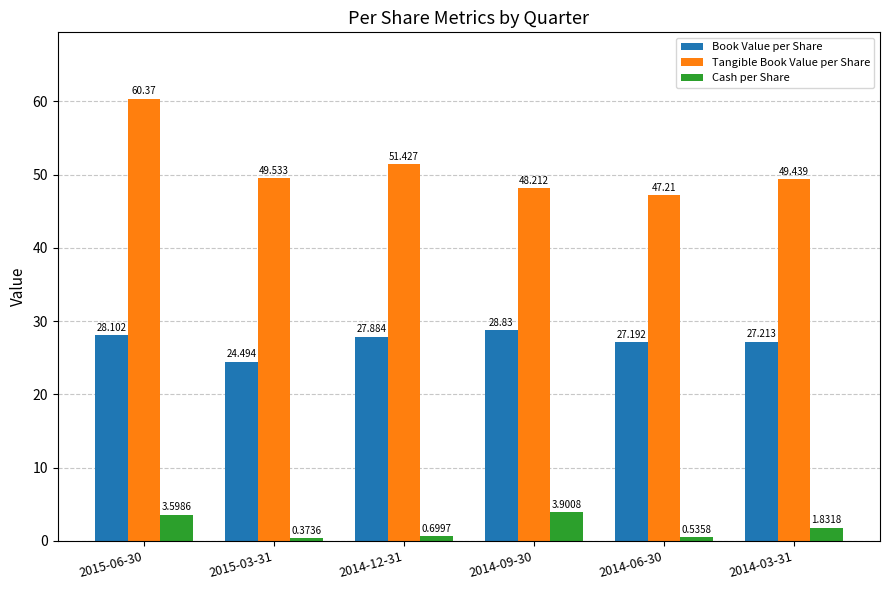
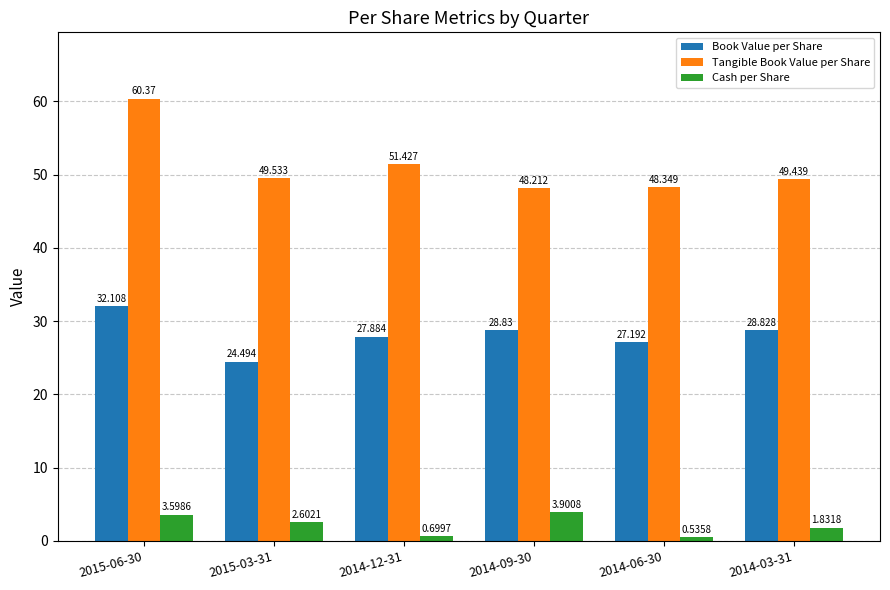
Book Value per Share, 2015-06-30: 28.102 -> 32.108
Cash per Share, 2015-03-31: 0.3736 -> 2.6021
Tangible Book Value per Share, 2014-06-30: 47.21 -> 48.349
Book Value per Share, 2014-03-31: 27.213 -> 28.828
